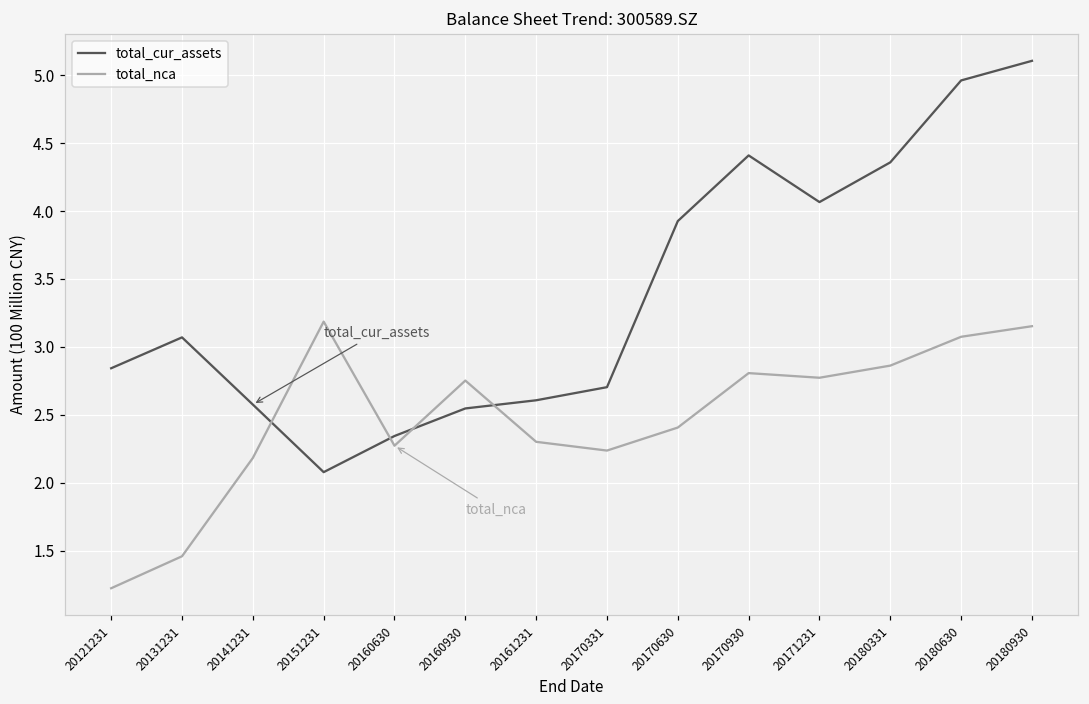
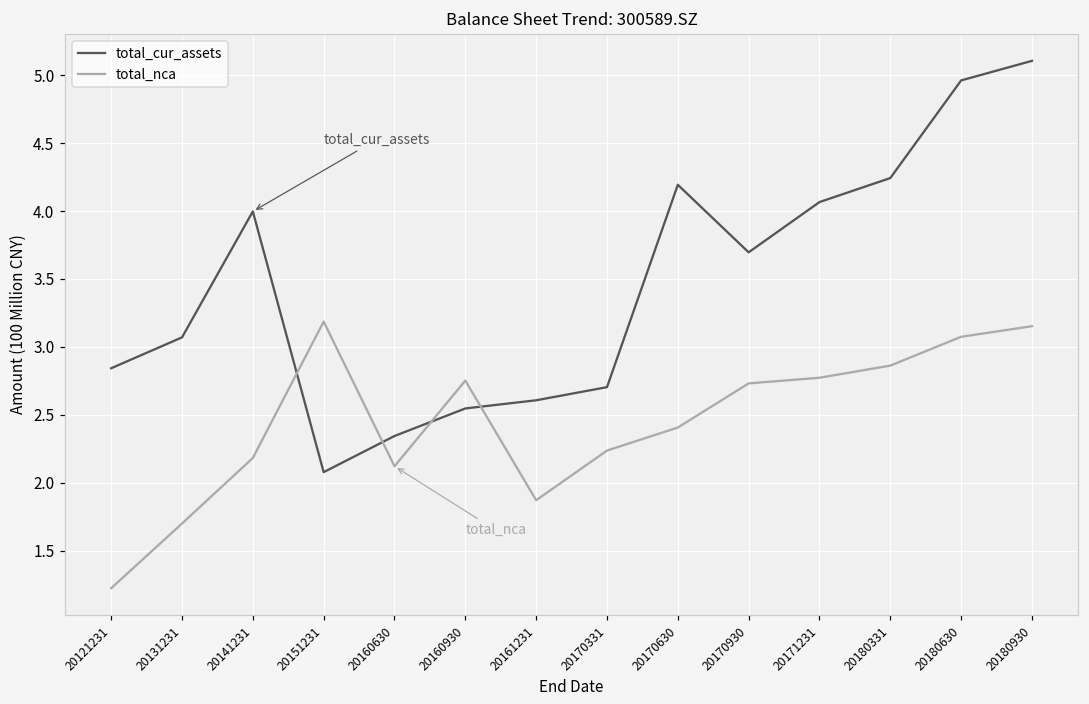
total_nca, 20131231: 1.46 -> 1.70
total_cur_assets, 20141231: 2.58 -> 4.00
total_nca, 20160630: 2.27 -> 2.12
total_nca, 20161231: 2.30 -> 1.87
total_cur_assets, 20170630: 3.93 -> 4.19
total_cur_assets, 20170930: 4.41 -> 3.70
total_nca, 20170930: 2.81 -> 2.73
total_cur_assets, 20180331: 4.36 -> 4.24
